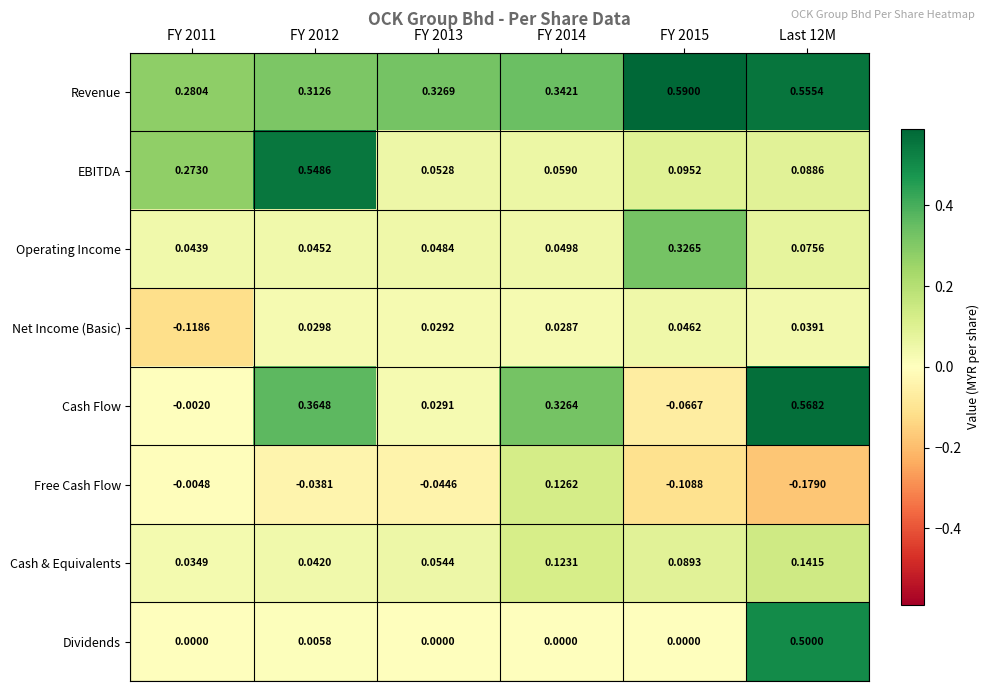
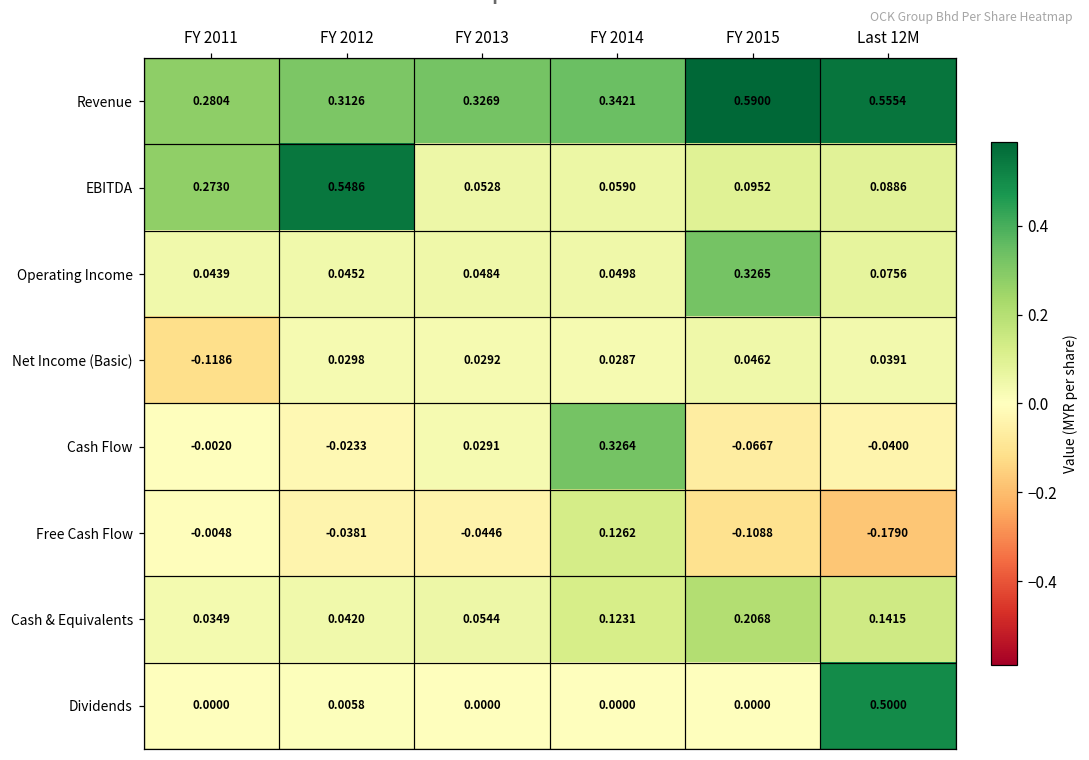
Cash Flow, FY 2012: 0.3648 -> -0.0233
Cash Flow, Last 12M: 0.5682 -> -0.0400
Cash & Equivalents, FY 2015: 0.0893 -> 0.2068
